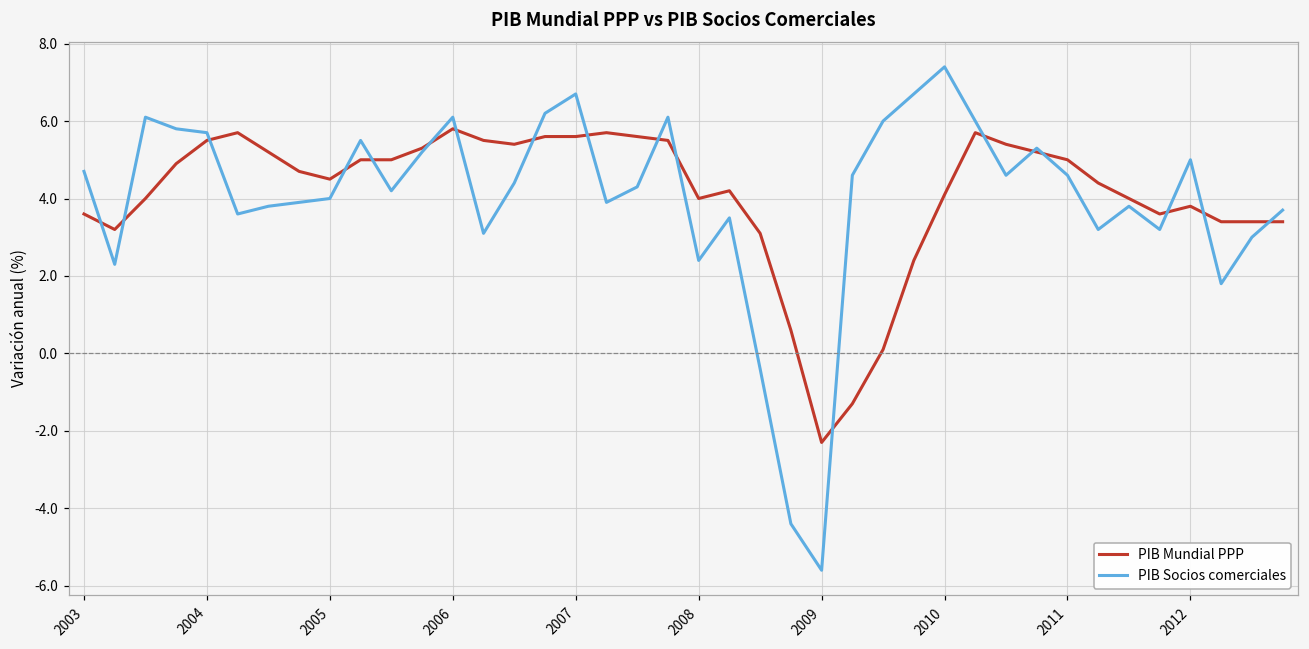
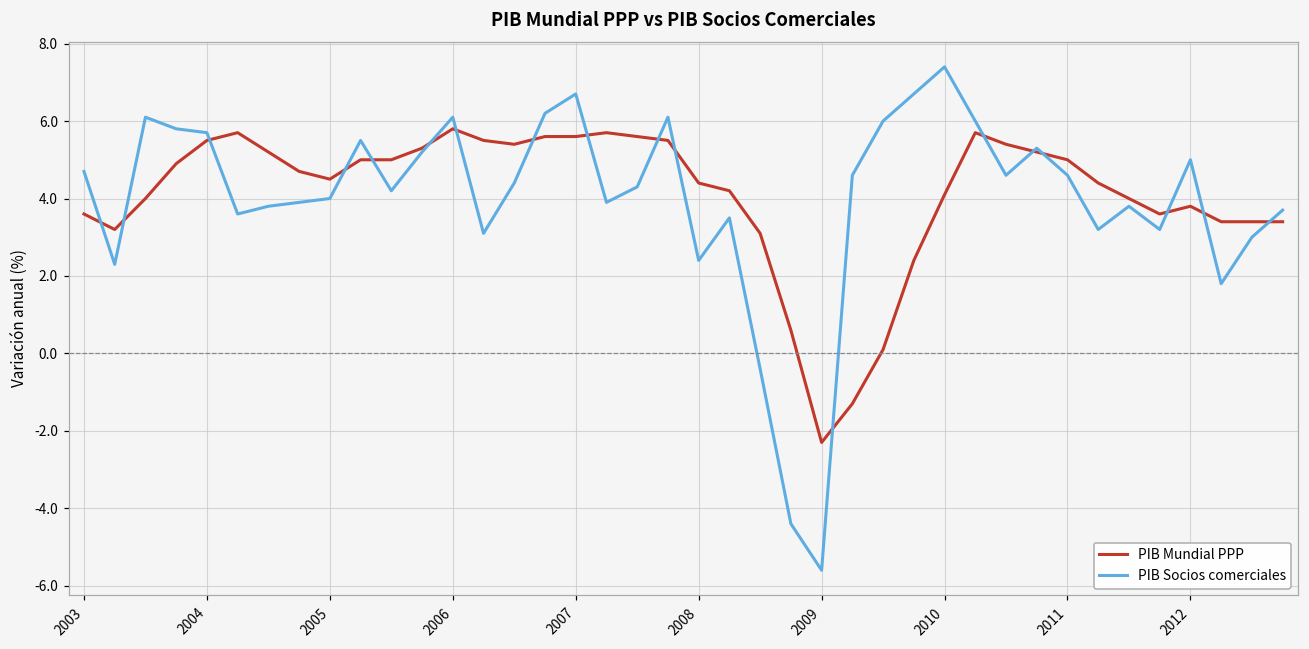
PIB Mundial PPP, 2008: 4.0 -> 4.4
